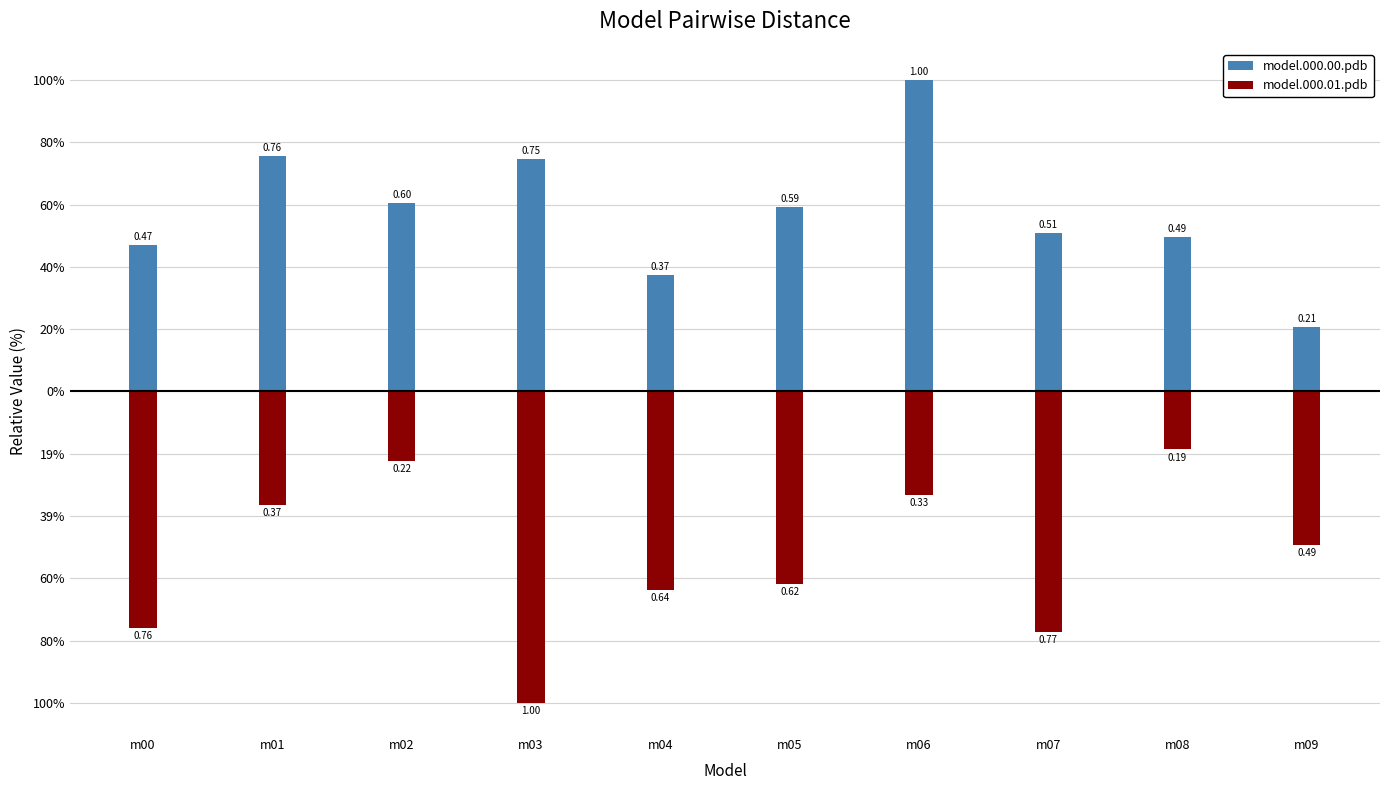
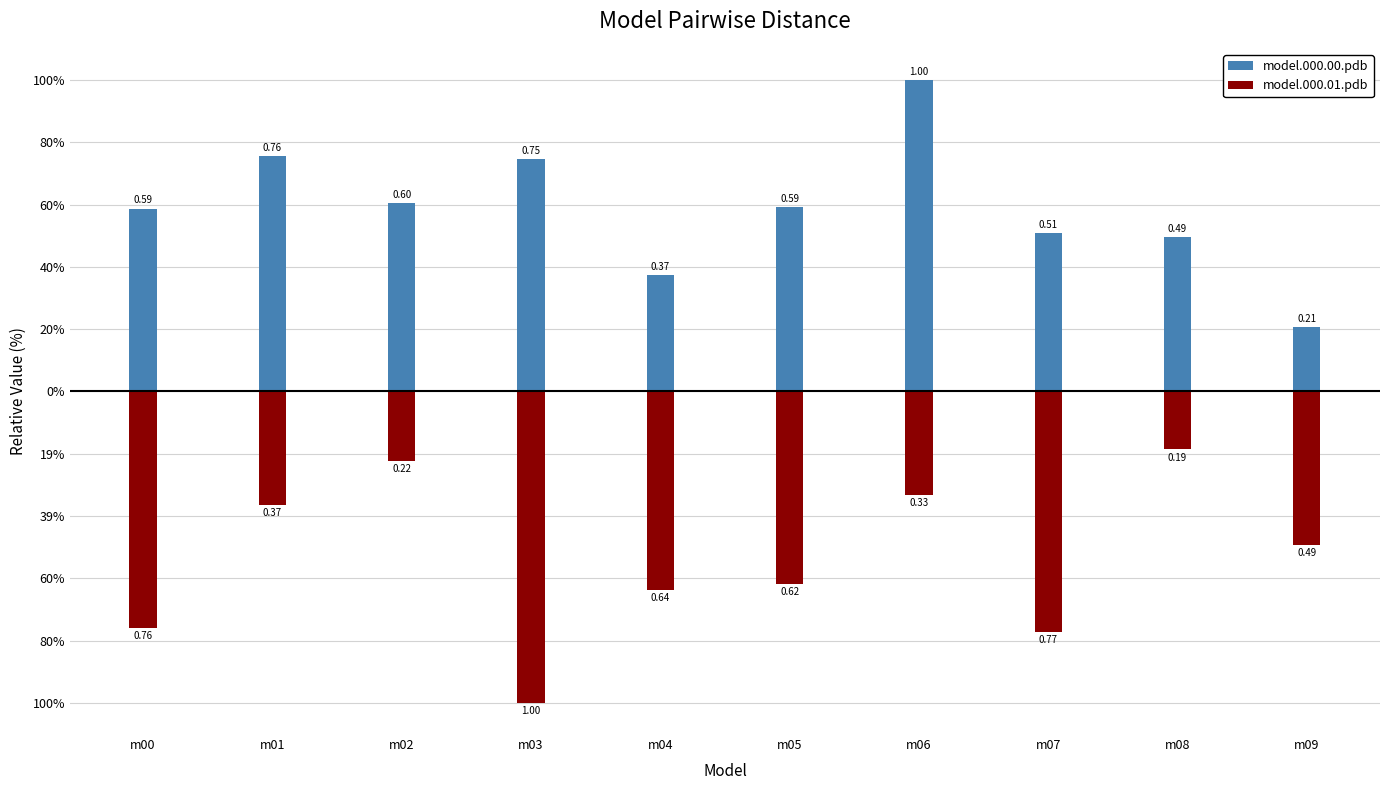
model.000.00.pdb, m00: 0.47 -> 0.59
